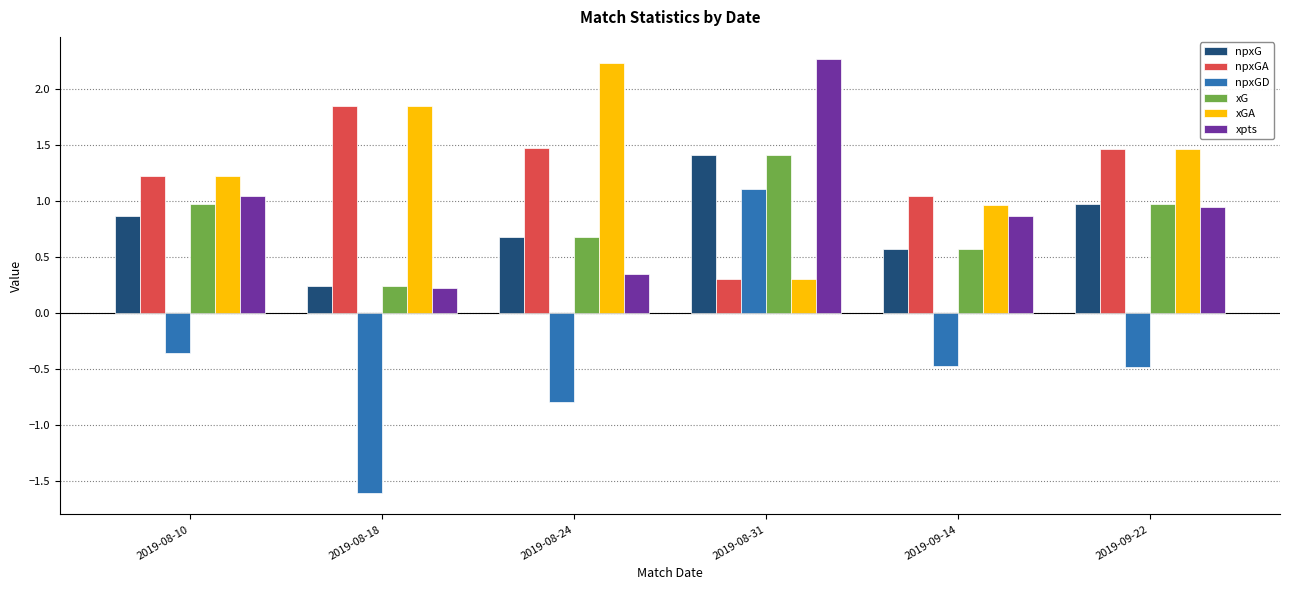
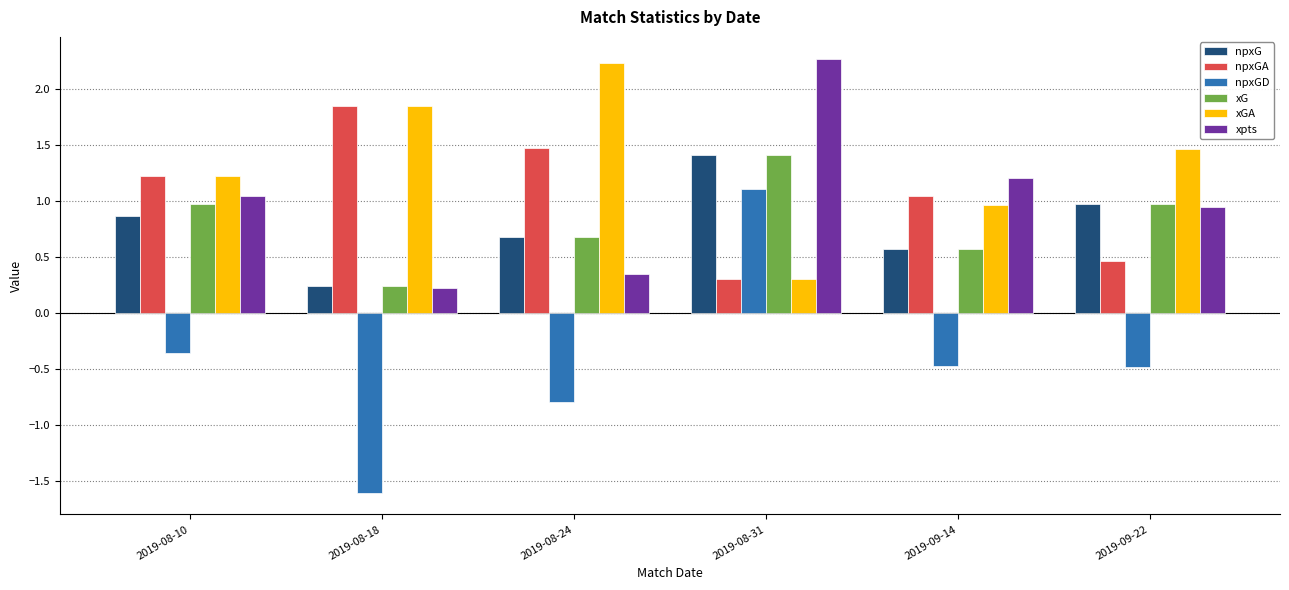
xpts, 2019-09-14: 0.87 -> 1.21
npxGA, 2019-09-22: 1.46 -> 0.46
